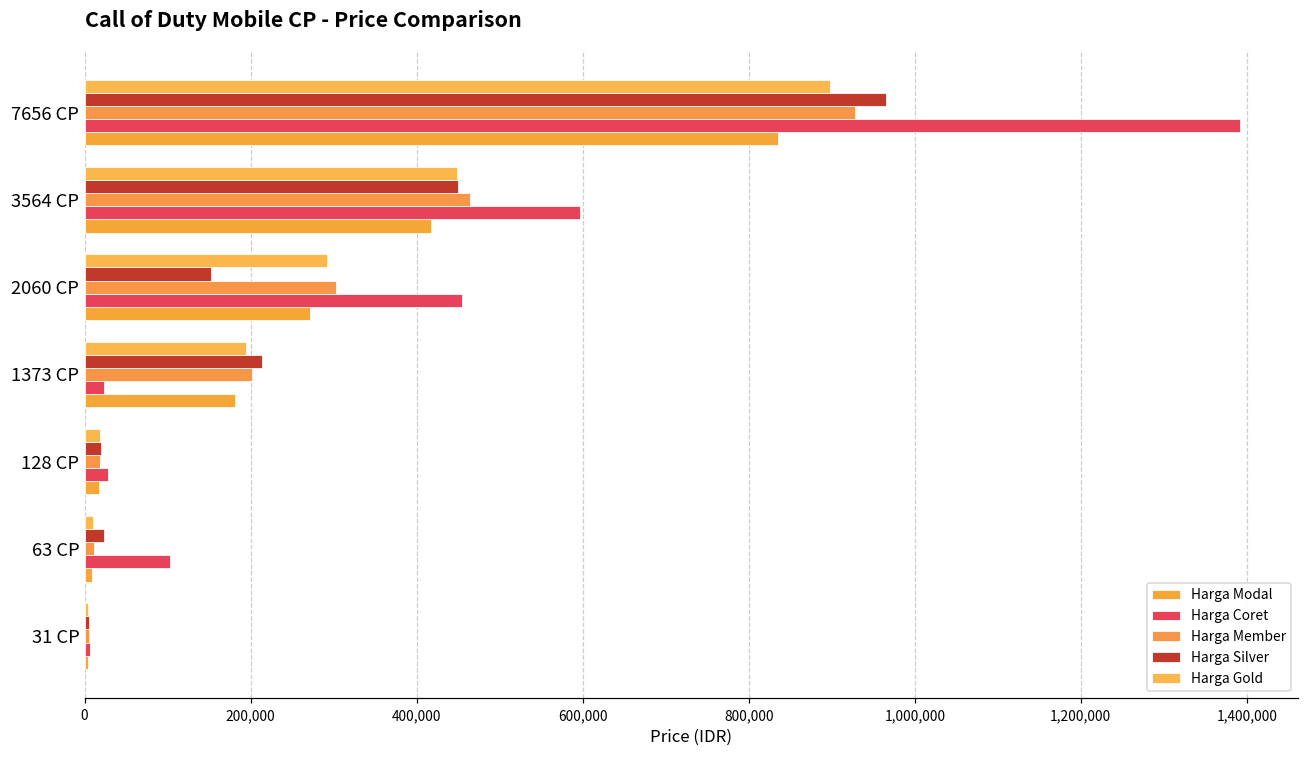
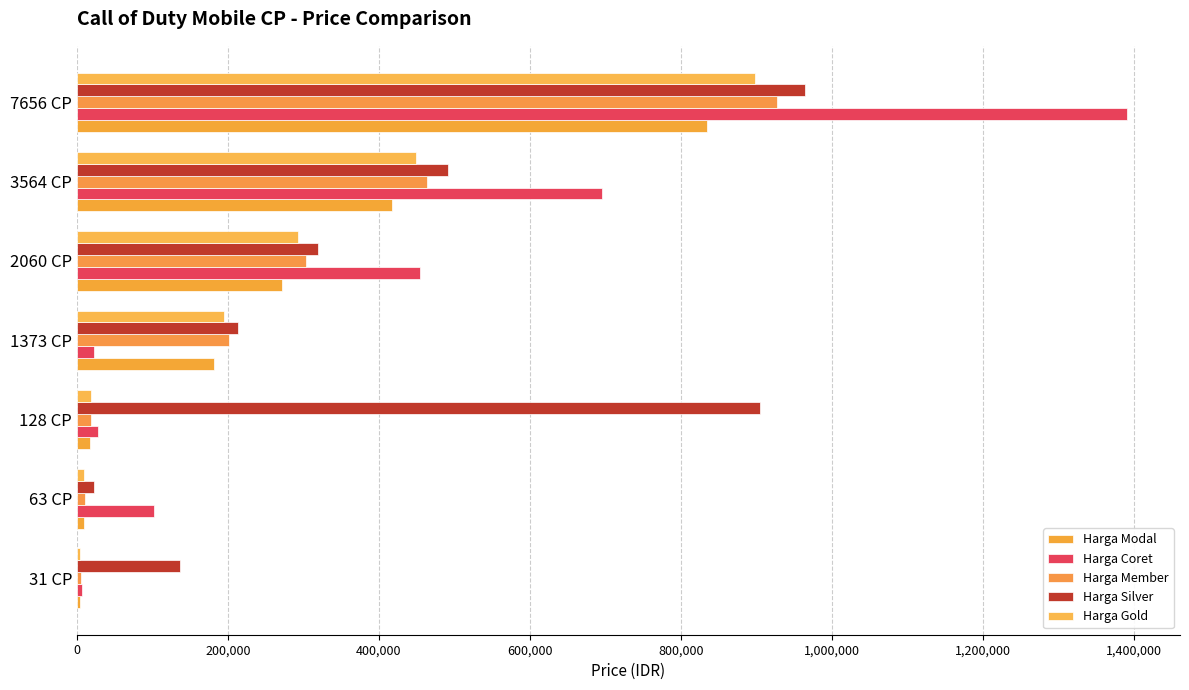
Harga Silver, 3564 CP: 450,000 -> 490,000
Harga Coret, 3564 CP: 600,000 -> 700,000
Harga Silver, 2060 CP: 150,000 -> 320,000
Harga Silver, 128 CP: 20,000 -> 910,000
Harga Silver, 31 CP: 10,000 -> 140,000
